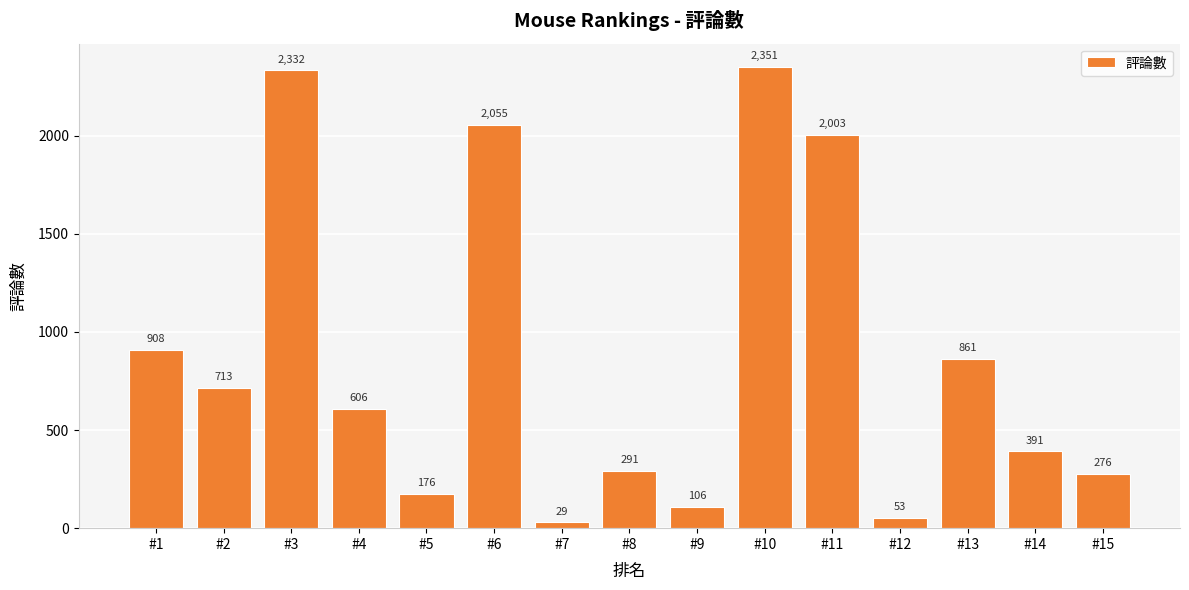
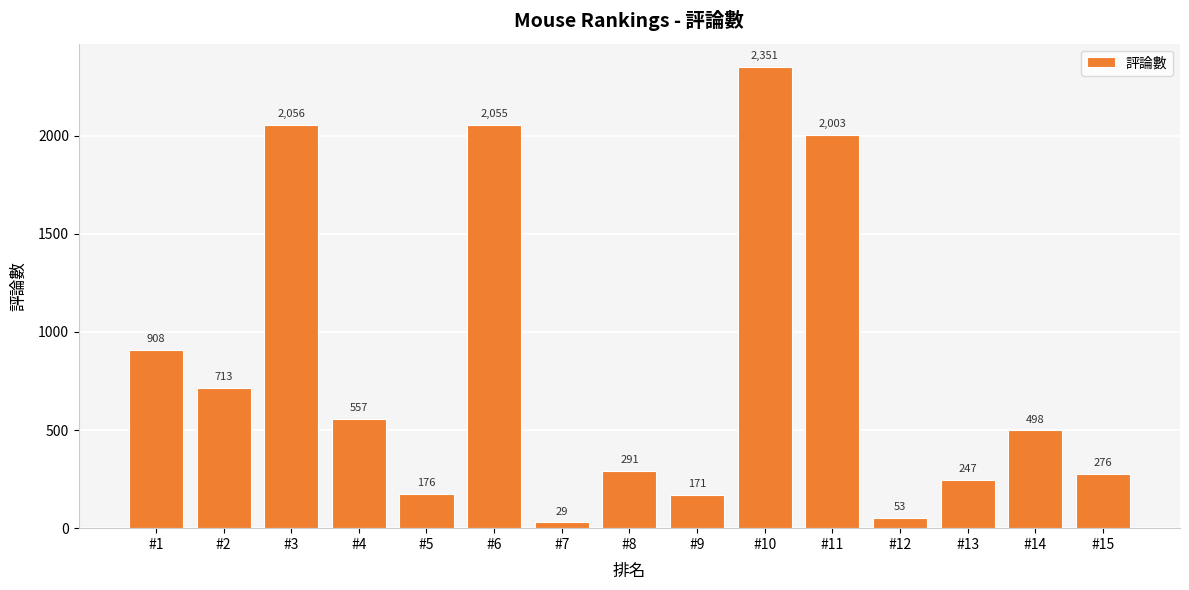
#3: 2,332 -> 2,056
#4: 606 -> 557
#9: 106 -> 171
#13: 861 -> 247
#14: 391 -> 498
